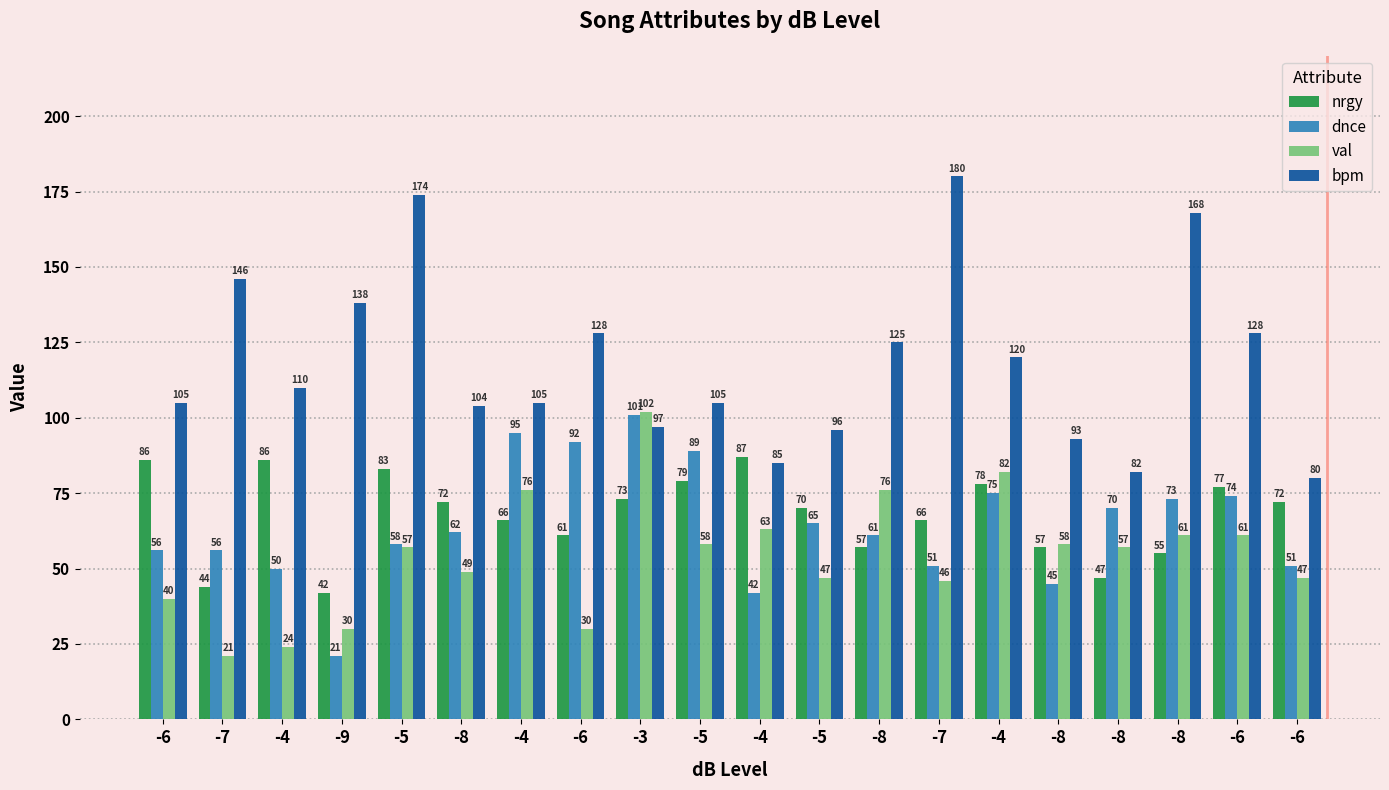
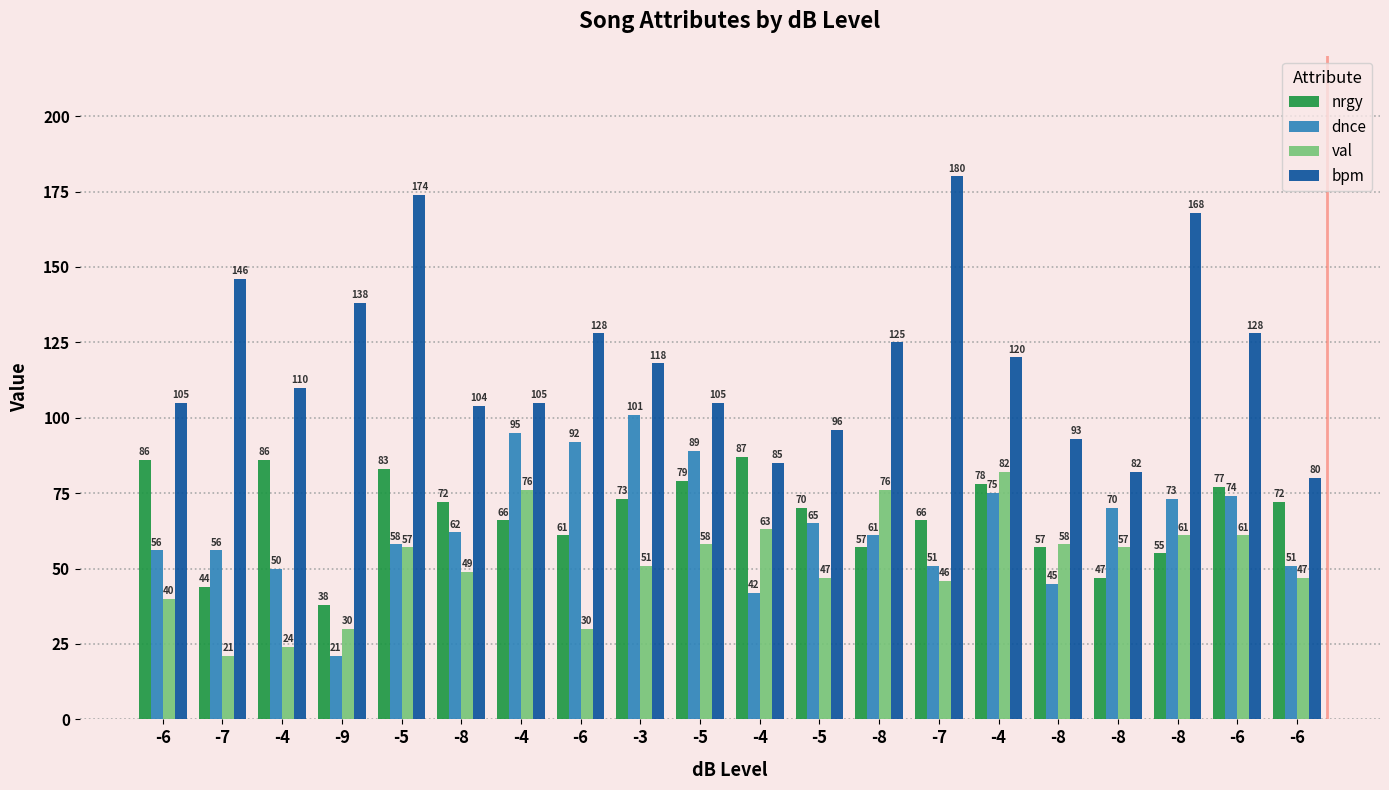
nrgy, -9: 42 -> 38
val, -3: 102 -> 51
bpm, -3: 97 -> 118
